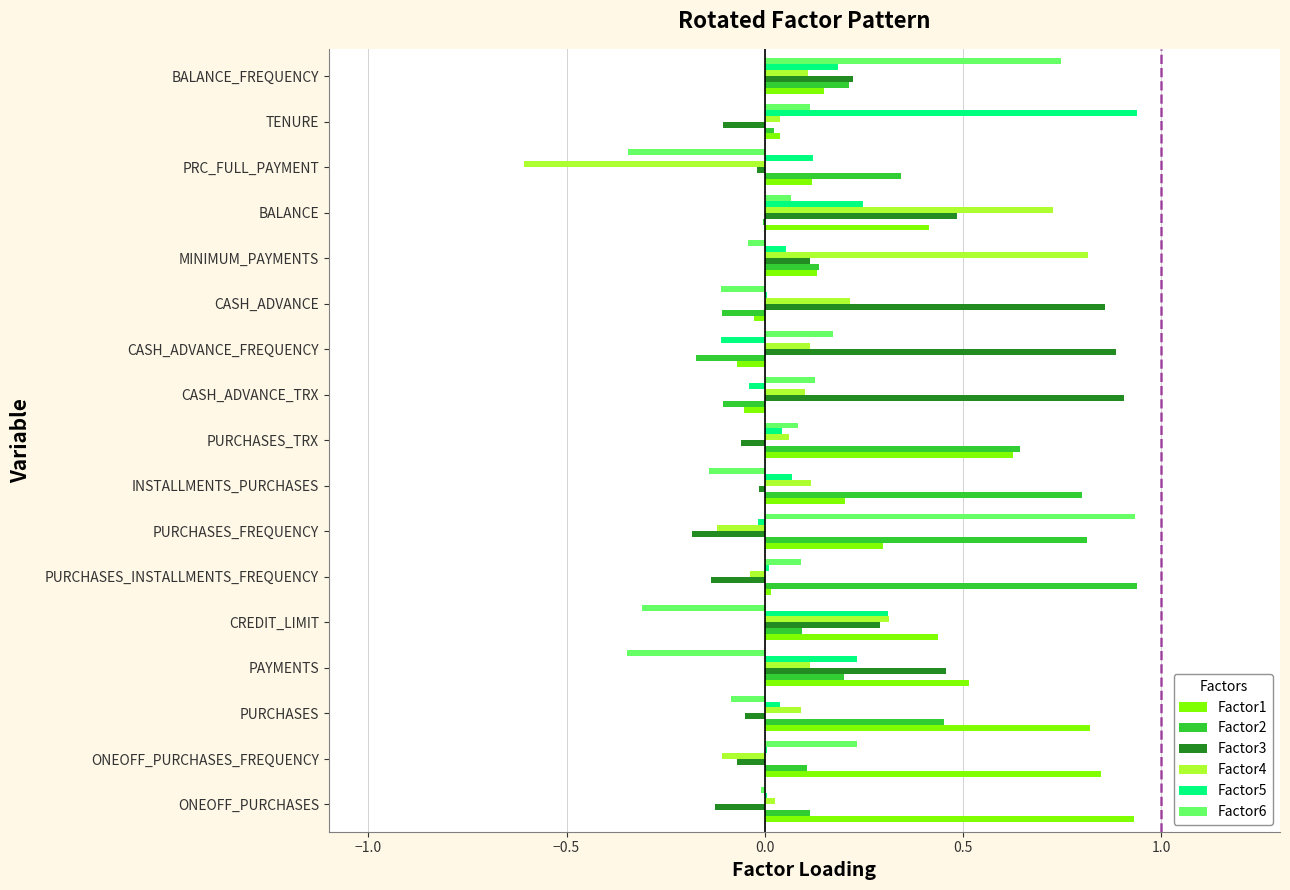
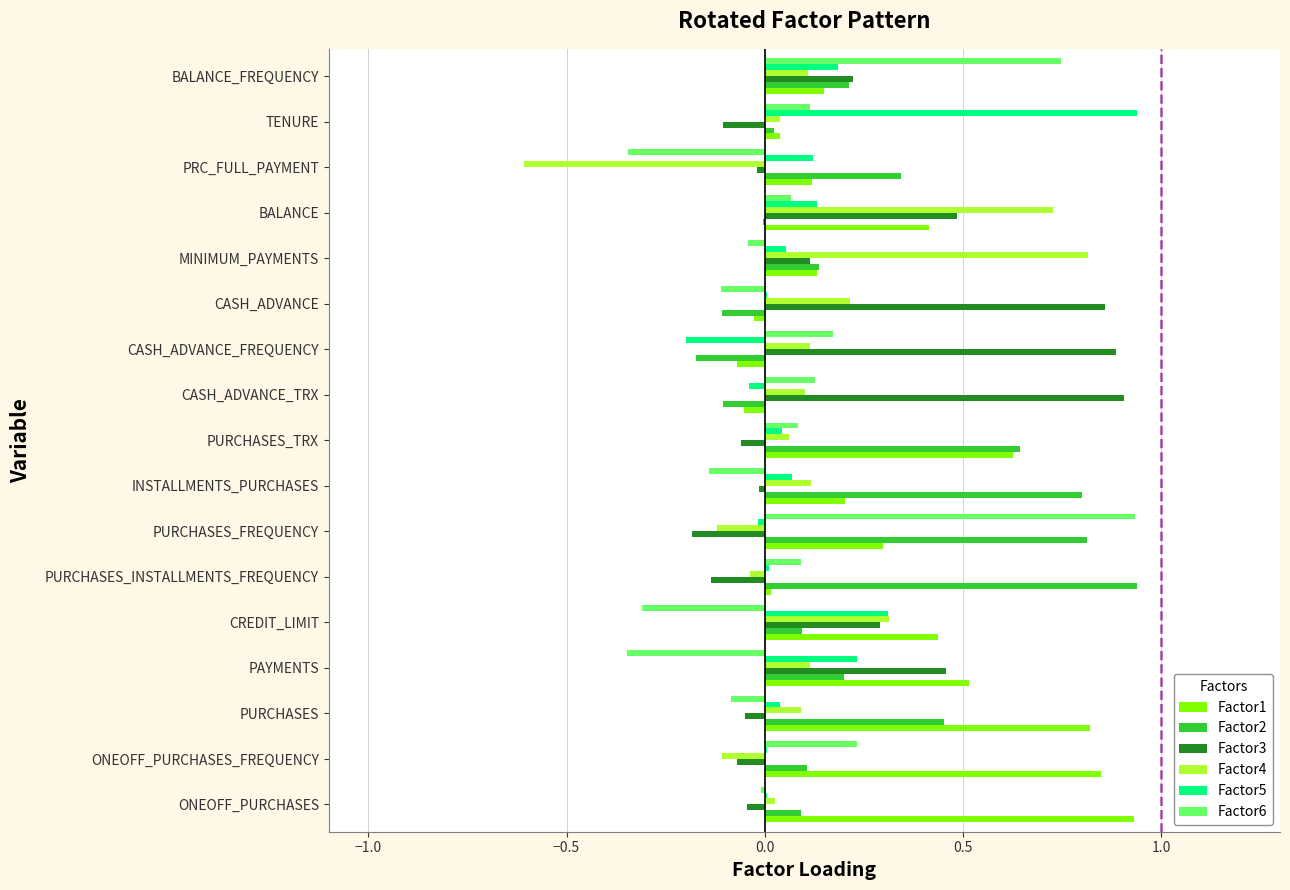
Factor5, BALANCE: 0.25 -> 0.13
Factor5, CASH_ADVANCE_FREQUENCY: -0.11 -> -0.20
Factor3, ONEOFF_PURCHASES: -0.13 -> -0.05
Factor2, ONEOFF_PURCHASES: 0.11 -> 0.09
